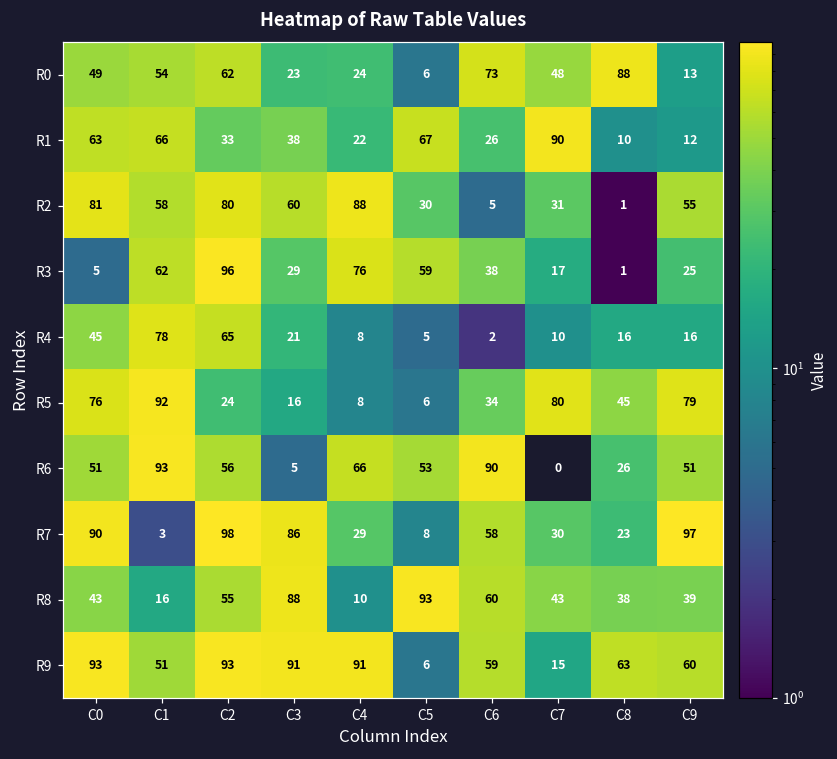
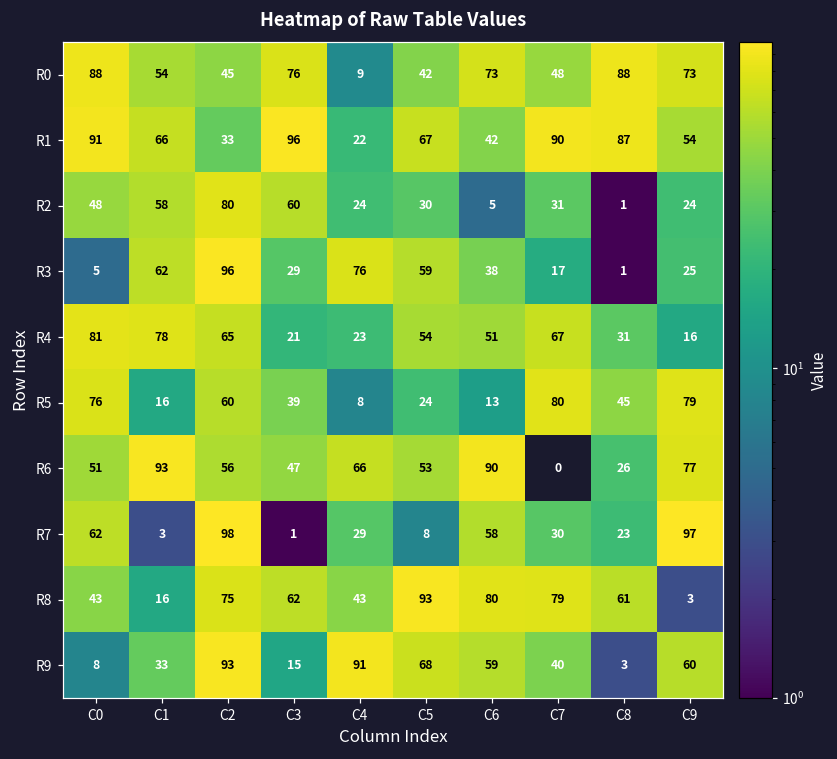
R0, C0: 49 -> 88
R0, C2: 62 -> 45
R0, C3: 23 -> 76
R0, C4: 24 -> 9
R0, C5: 6 -> 42
R0, C9: 13 -> 73
R1, C0: 63 -> 91
R1, C3: 38 -> 96
R1, C6: 26 -> 42
R1, C8: 10 -> 87
R1, C9: 12 -> 54
R2, C0: 81 -> 48
R2, C4: 88 -> 24
R2, C9: 55 -> 24
R4, C0: 45 -> 81
R4, C4: 8 -> 23
R4, C5: 5 -> 54
R4, C6: 2 -> 51
R4, C7: 10 -> 67
R4, C8: 16 -> 31
R5, C1: 92 -> 16
R5, C2: 24 -> 60
R5, C3: 16 -> 39
R5, C5: 6 -> 24
R5, C6: 34 -> 13
R6, C3: 5 -> 47
R6, C9: 51 -> 77
R7, C0: 90 -> 62
R7, C3: 86 -> 1
R8, C2: 55 -> 75
R8, C3: 88 -> 62
R8, C4: 10 -> 43
R8, C6: 60 -> 80
R8, C7: 43 -> 79
R8, C8: 38 -> 61
R8, C9: 39 -> 3
R9, C0: 93 -> 8
R9, C1: 51 -> 33
R9, C3: 91 -> 15
R9, C5: 6 -> 68
R9, C7: 15 -> 40
R9, C8: 63 -> 3
